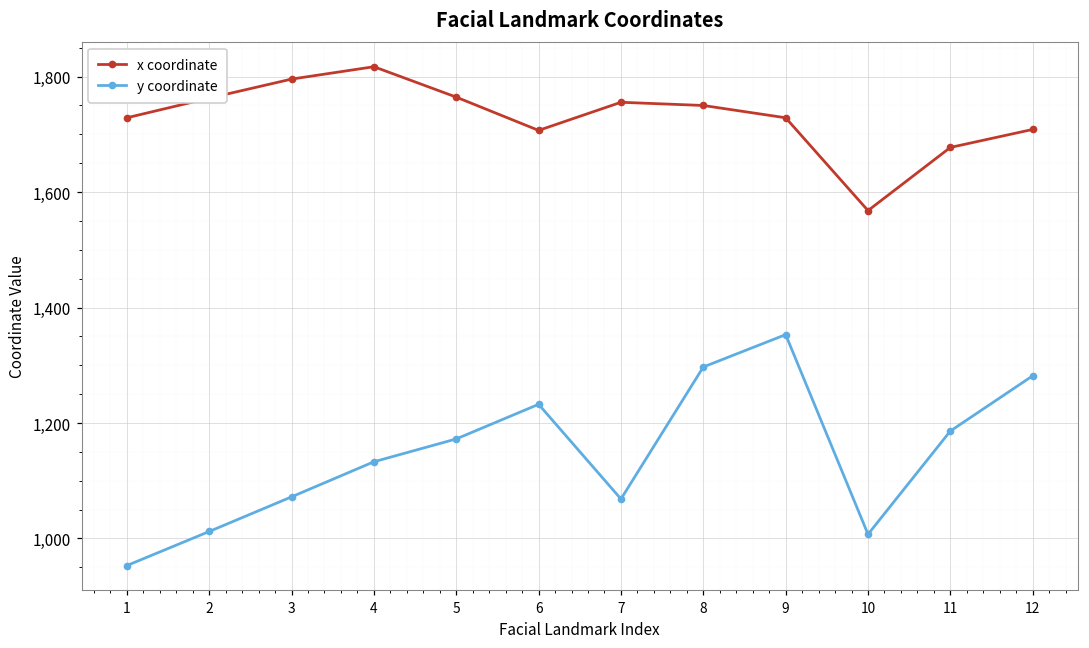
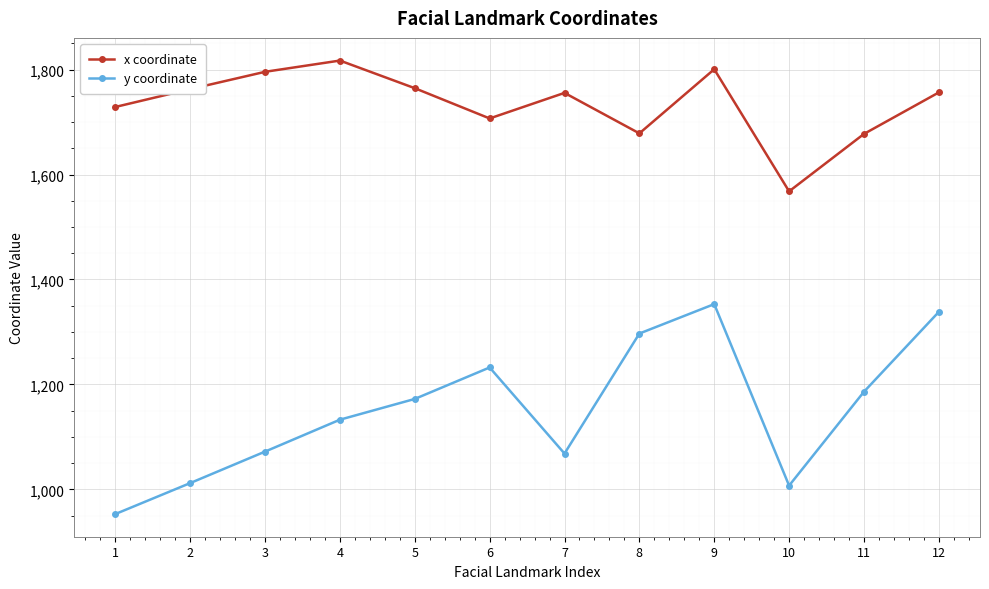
x coordinate, 8: 1,750 -> 1,680
x coordinate, 9: 1,730 -> 1,800
x coordinate, 12: 1,710 -> 1,760
y coordinate, 12: 1,280 -> 1,340
